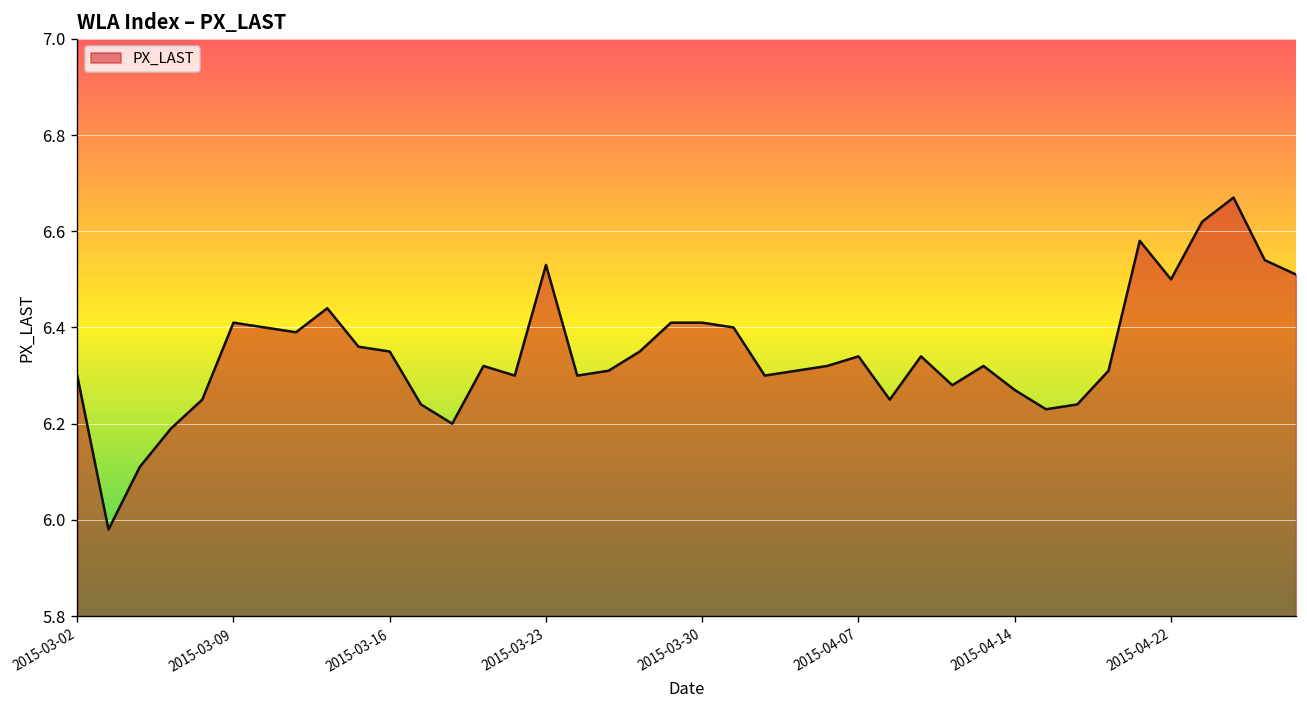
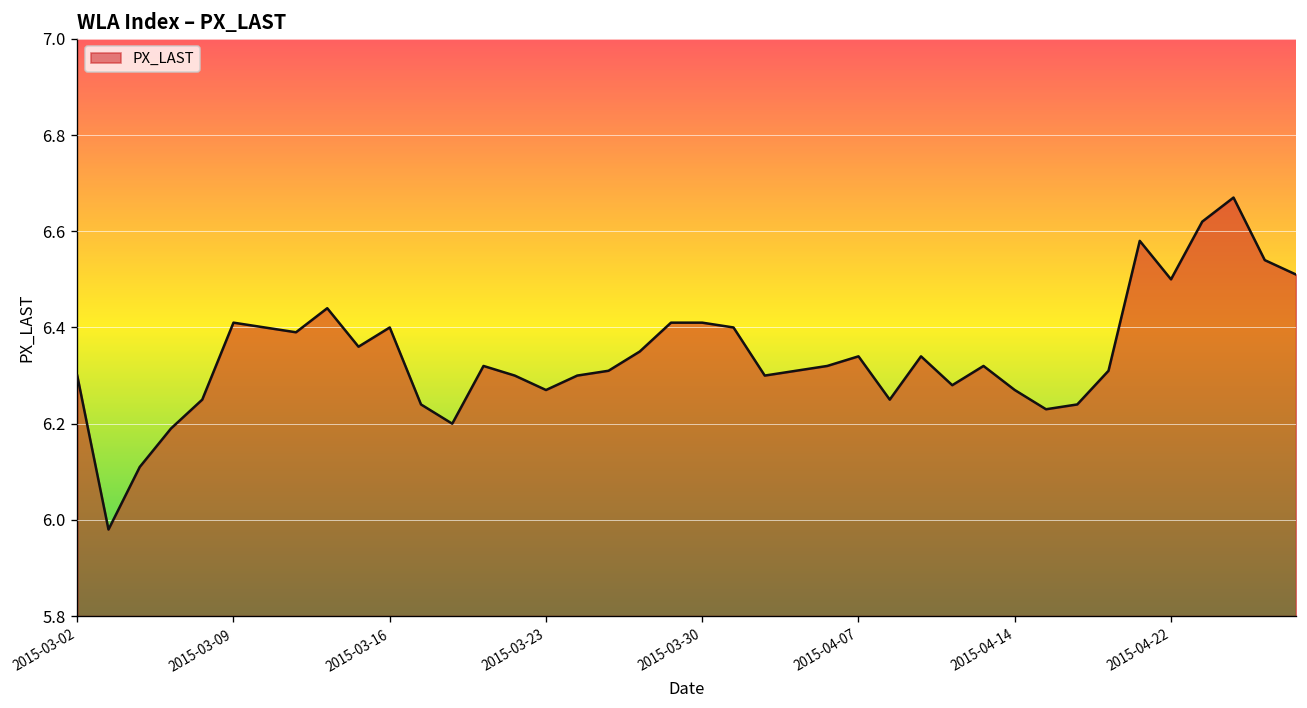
2015-03-16: 6.35 -> 6.40
2015-03-23: 6.53 -> 6.27
